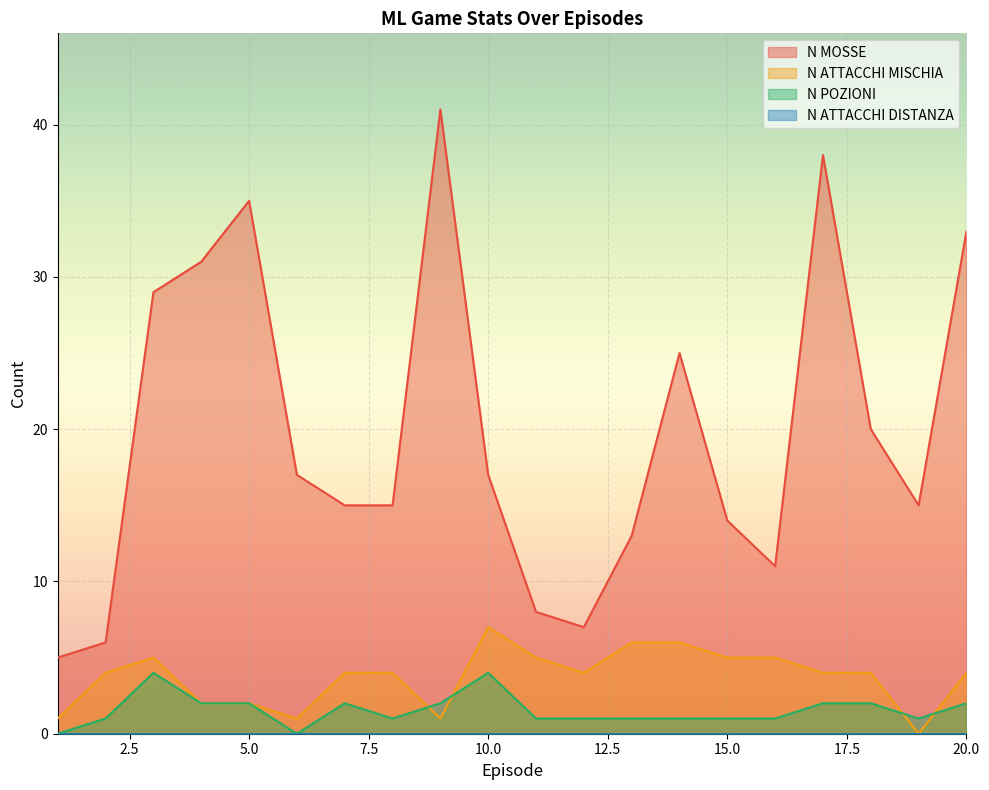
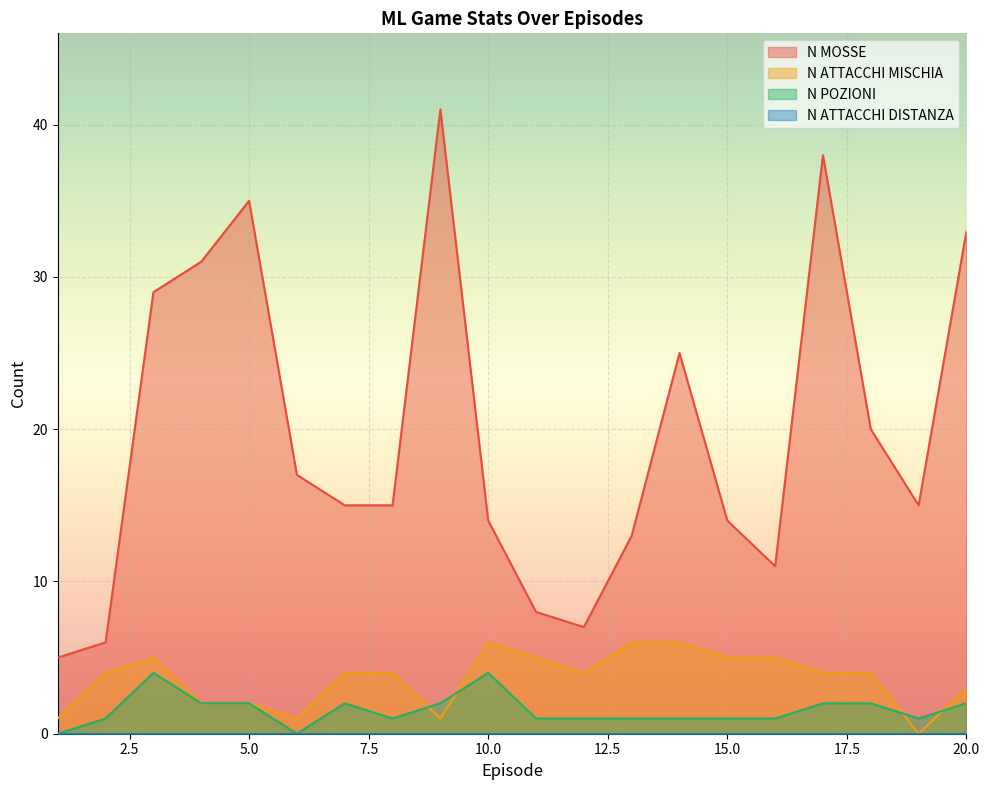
N MOSSE, 10.0: 17 -> 14
N ATTACCHI MISCHIA, 10.0: 7 -> 6
N ATTACCHI MISCHIA, 20.0: 4 -> 3
